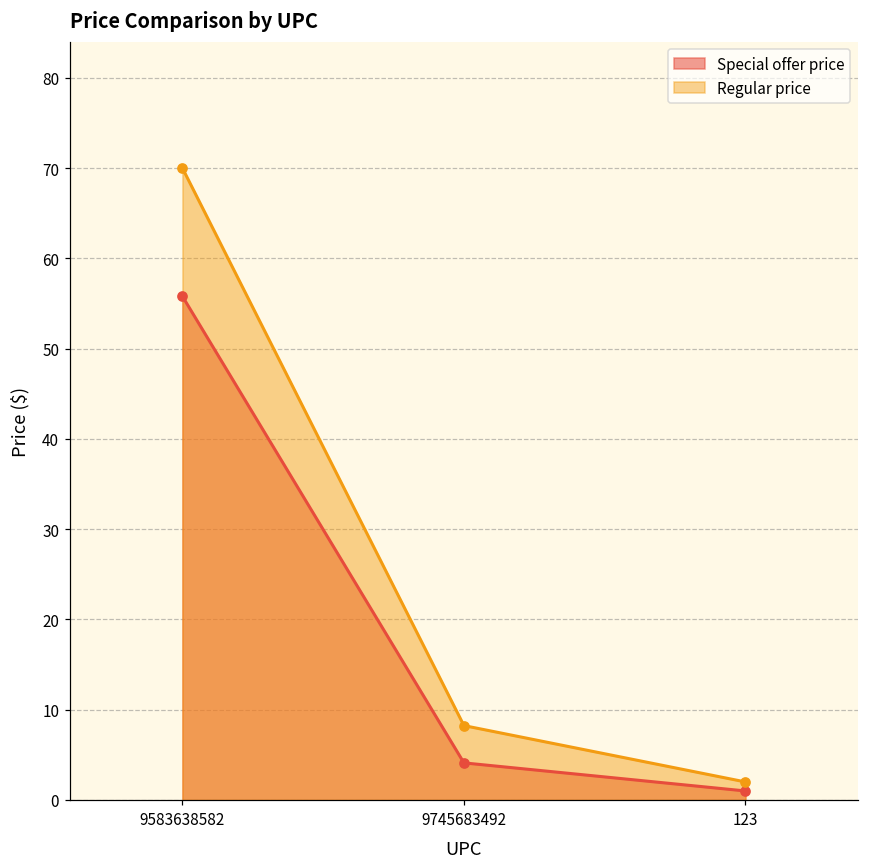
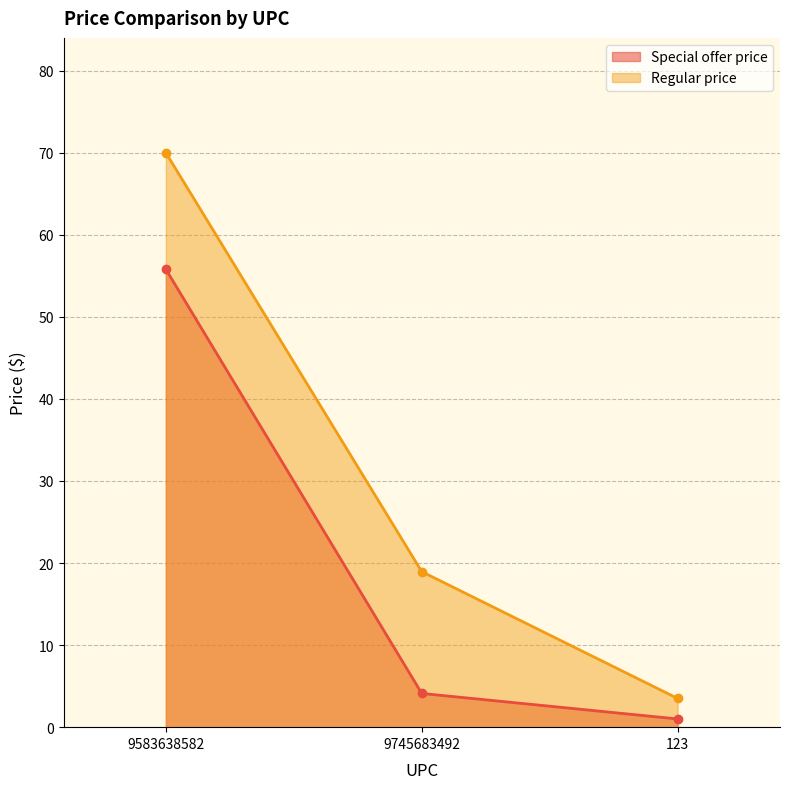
Regular price, 9745683492: 8 -> 19
Regular price, 123: 2 -> 4
